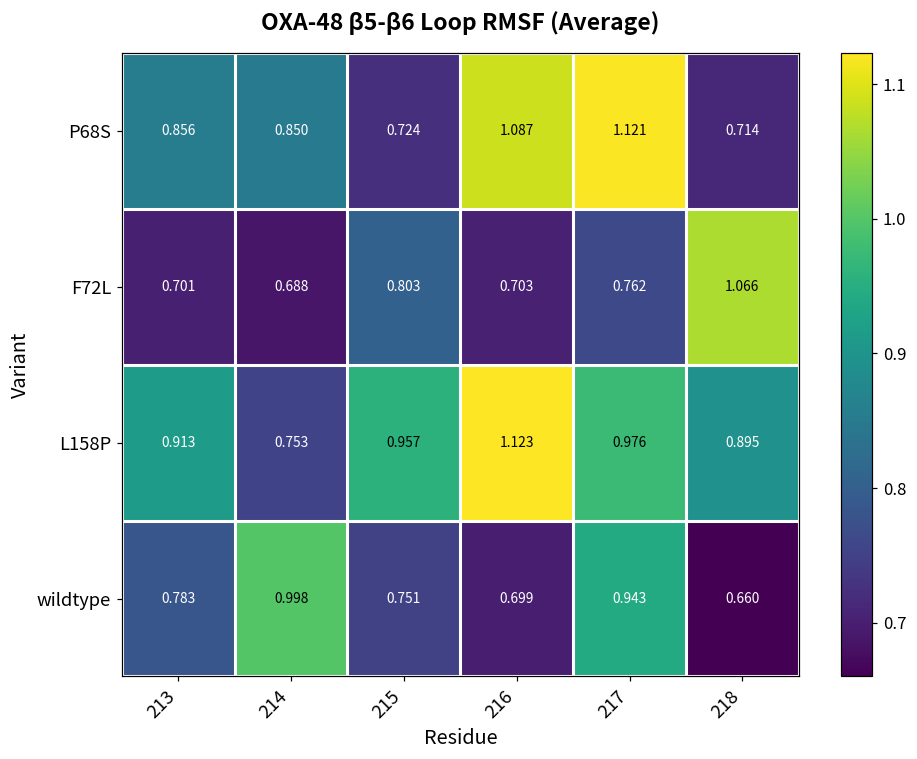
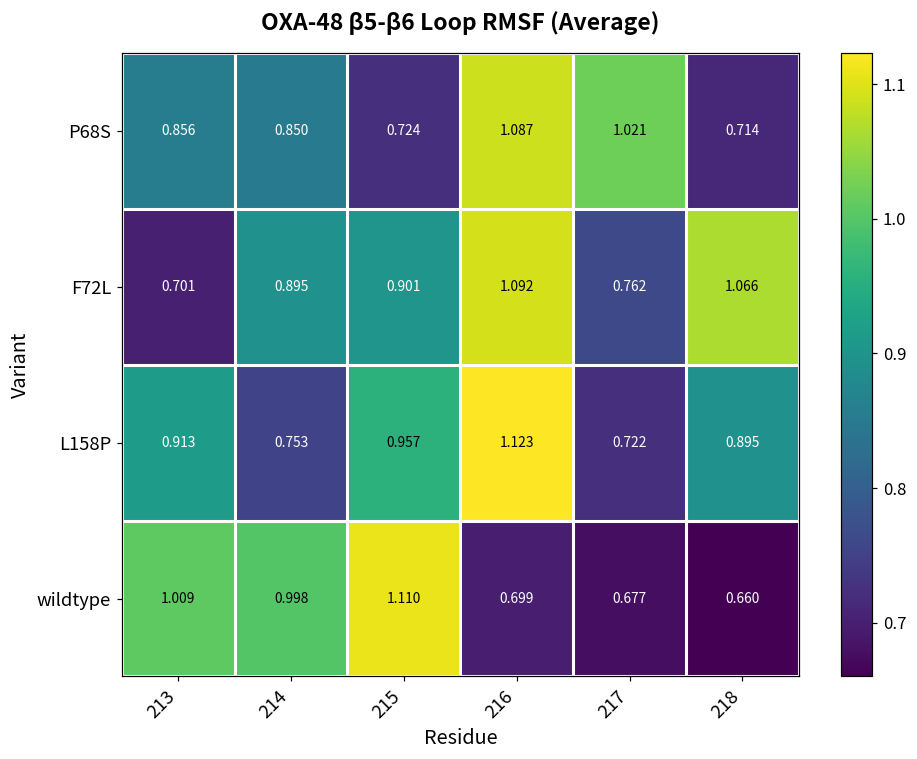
P68S, 217: 1.121 -> 1.021
F72L, 214: 0.688 -> 0.895
F72L, 215: 0.803 -> 0.901
F72L, 216: 0.703 -> 1.092
L158P, 217: 0.976 -> 0.722
wildtype, 213: 0.783 -> 1.009
wildtype, 215: 0.751 -> 1.110
wildtype, 217: 0.943 -> 0.677
